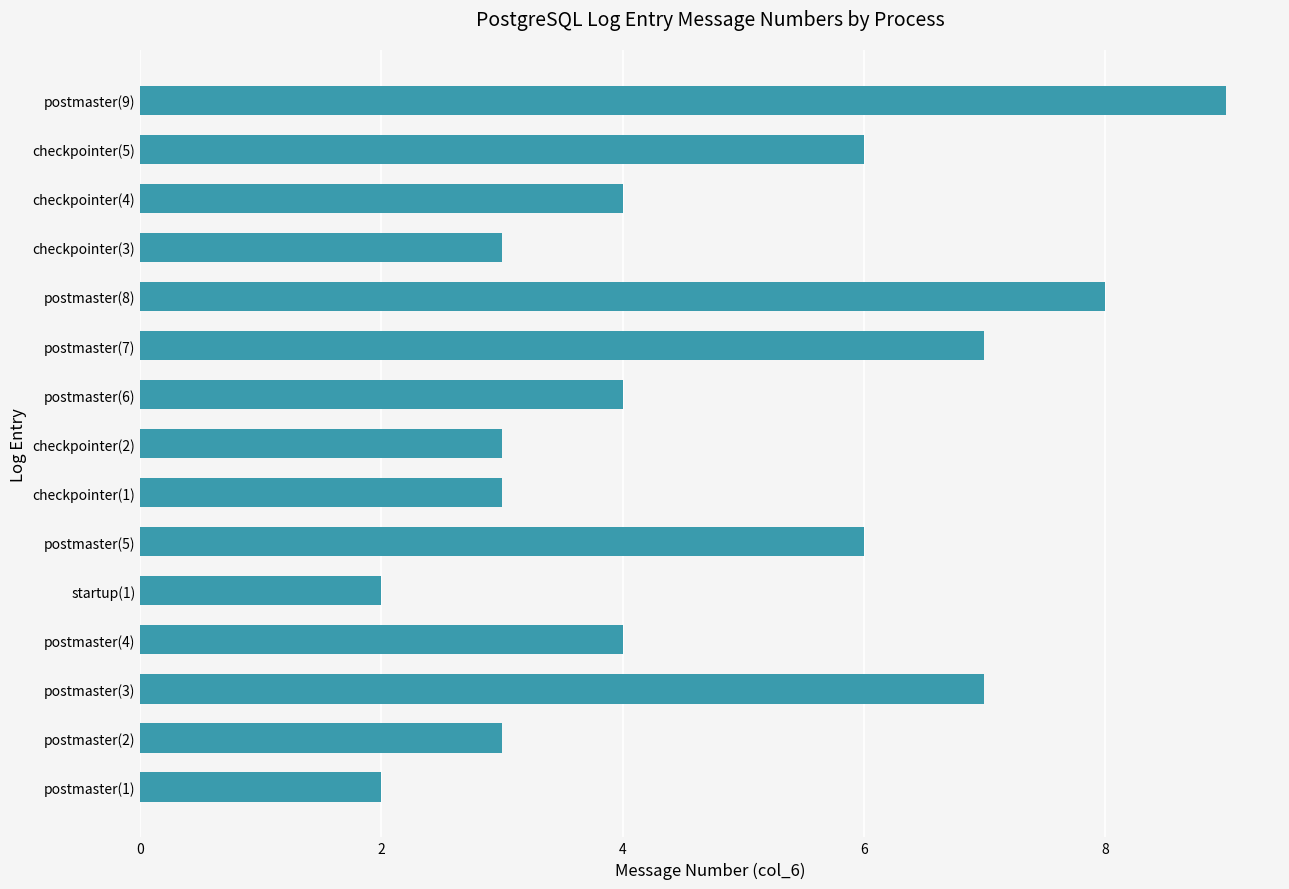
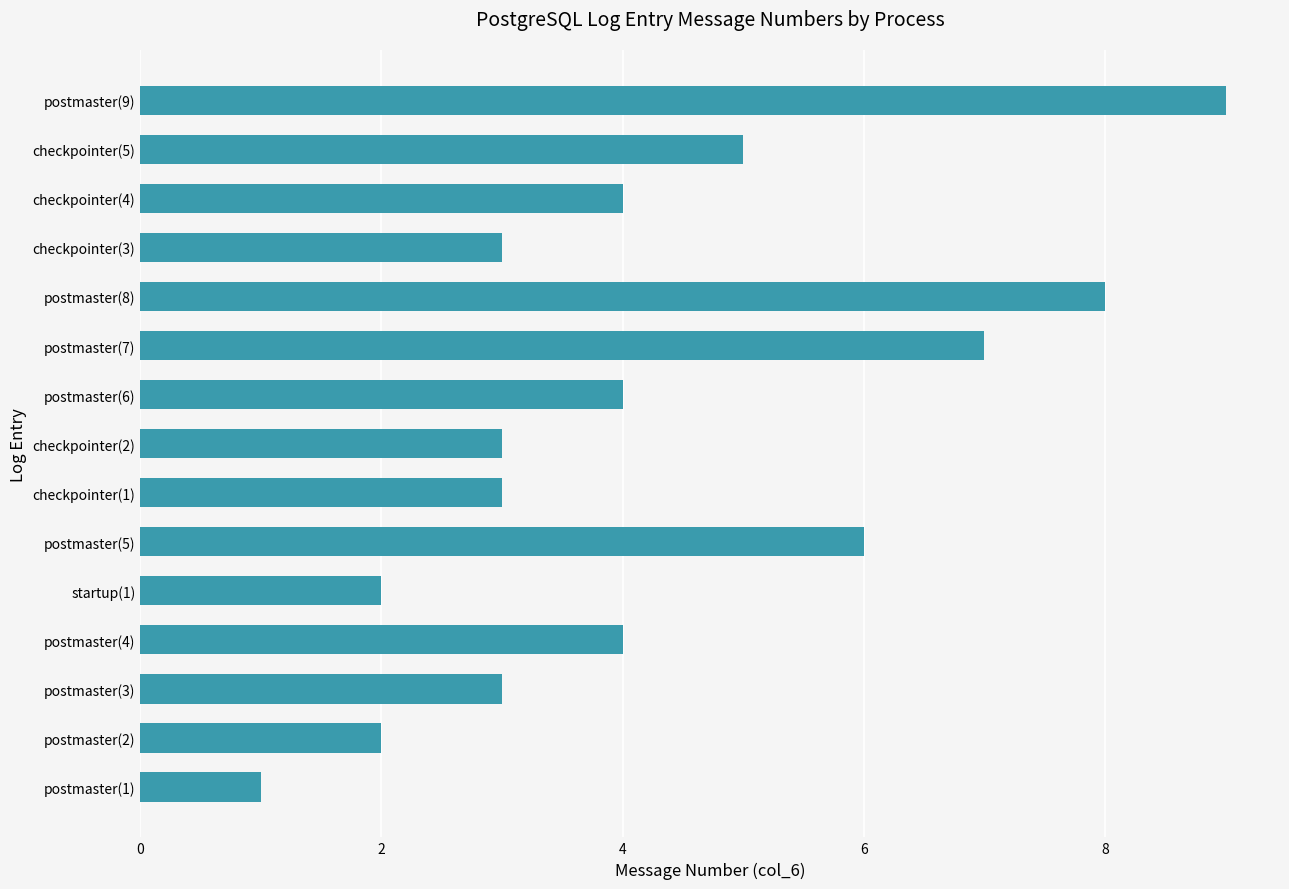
checkpointer(5): 6 -> 5
postmaster(3): 7 -> 3
postmaster(2): 3 -> 2
postmaster(1): 2 -> 1
